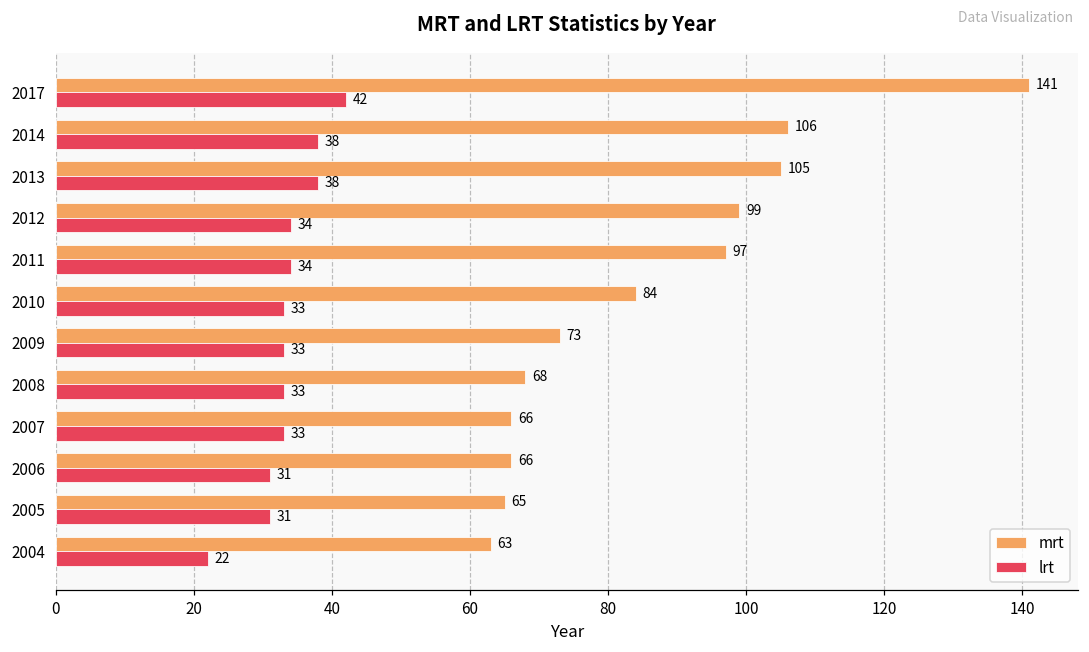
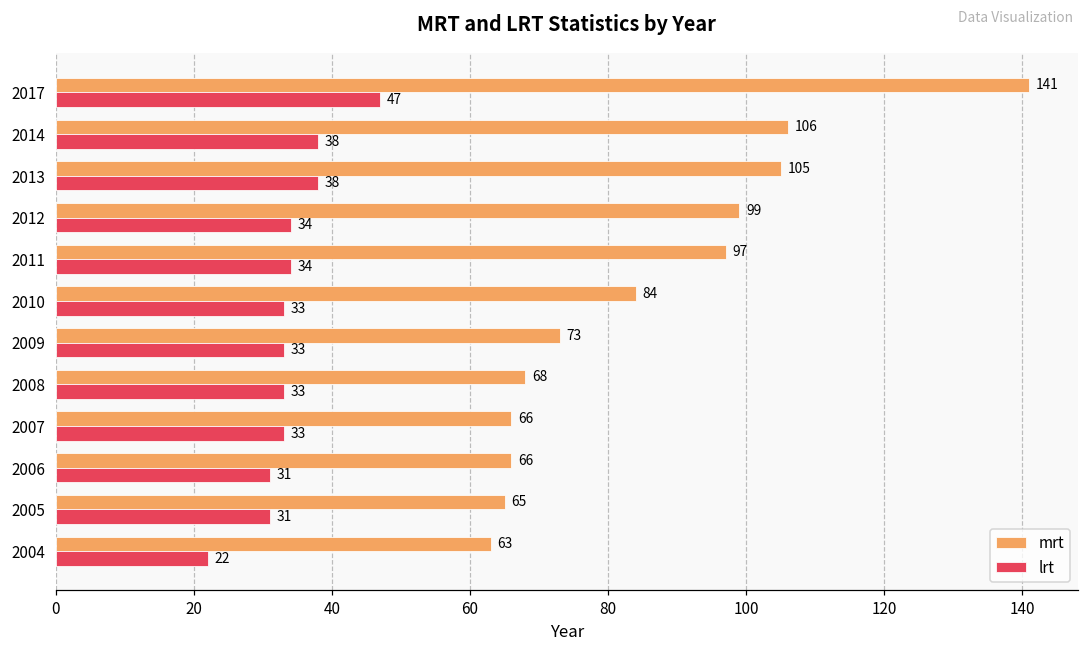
lrt, 2017: 42 -> 47
